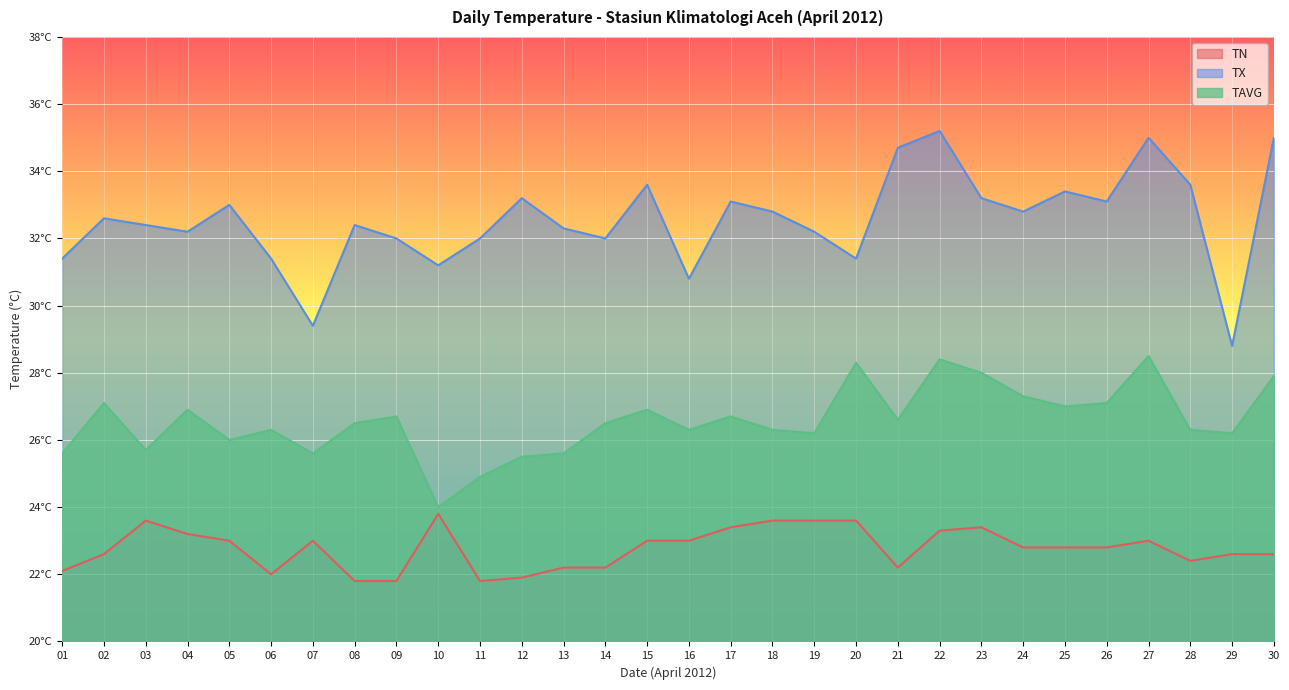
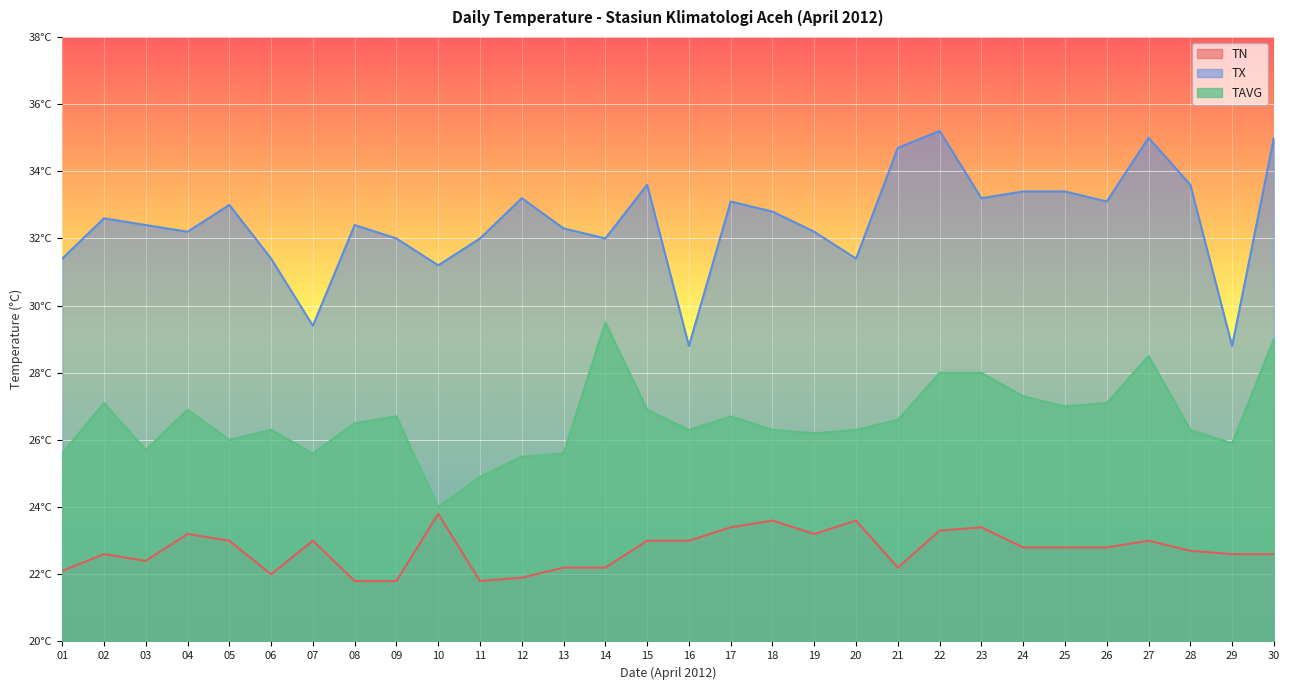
TN, 03: 23.6°C -> 22.4°C
TAVG, 14: 26.5°C -> 29.5°C
TX, 16: 30.8°C -> 28.8°C
TN, 19: 23.6°C -> 23.2°C
TAVG, 20: 28.3°C -> 26.3°C
TAVG, 22: 28.4°C -> 28.0°C
TX, 24: 32.8°C -> 33.4°C
TN, 28: 22.4°C -> 22.7°C
TAVG, 29: 26.2°C -> 25.9°C
TAVG, 30: 27.9°C -> 29.0°C
